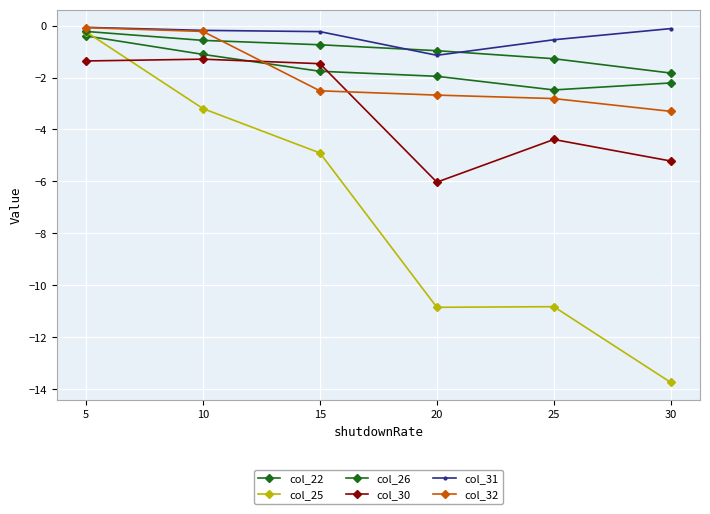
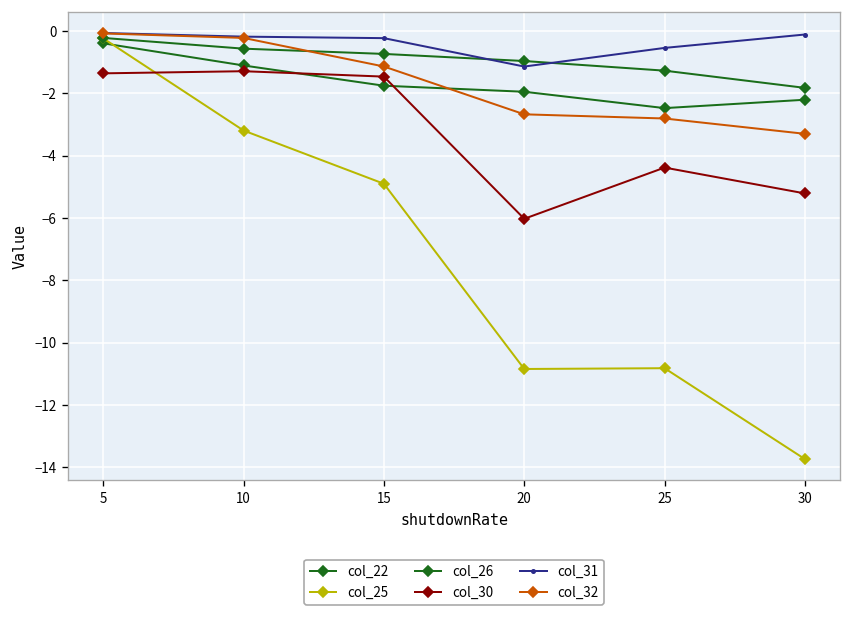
col_32, 15: -2.5 -> -1.1
